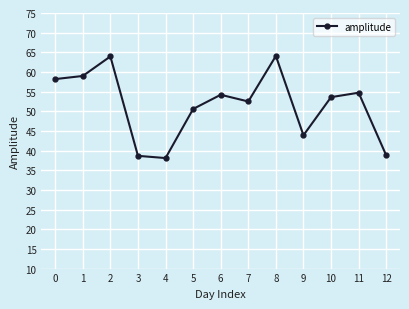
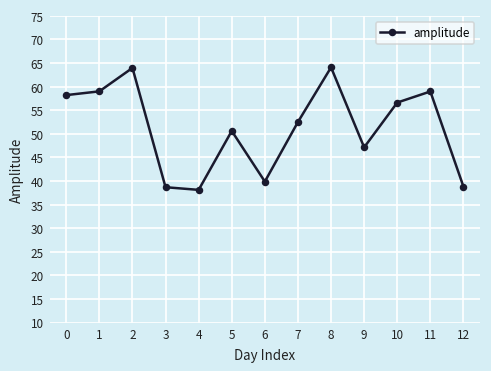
6: 54 -> 40
9: 44 -> 47
10: 54 -> 57
11: 55 -> 59
